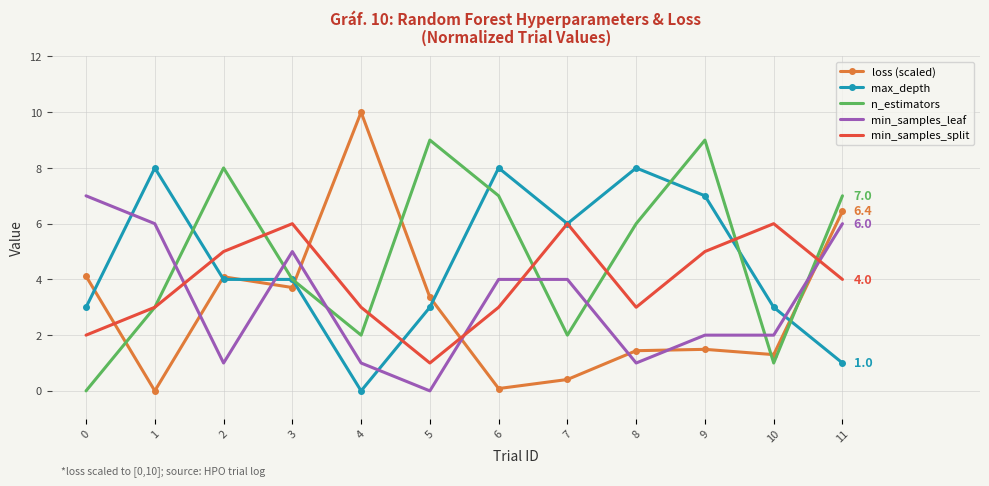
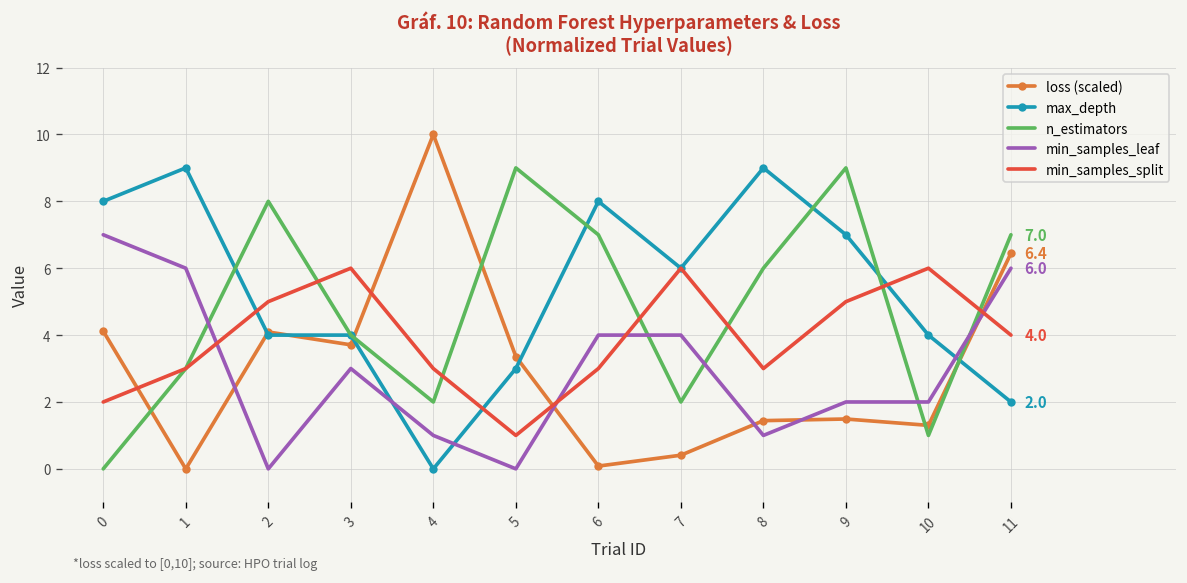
max_depth, 0: 3 -> 8
max_depth, 1: 8 -> 9
min_samples_leaf, 2: 1 -> 0
min_samples_leaf, 3: 5 -> 3
max_depth, 8: 8 -> 9
max_depth, 10: 3 -> 4
max_depth, 11: 1.0 -> 2.0
